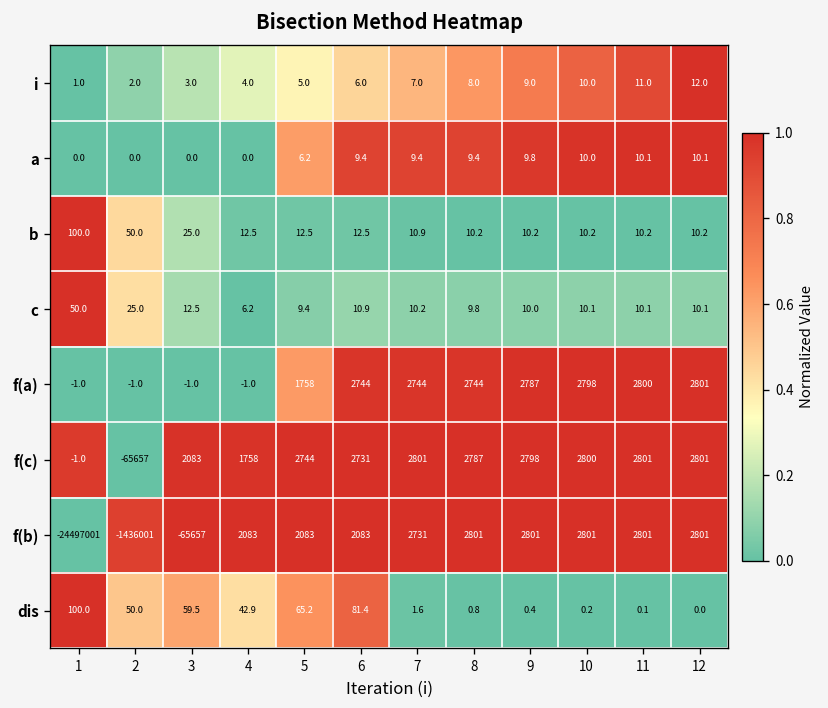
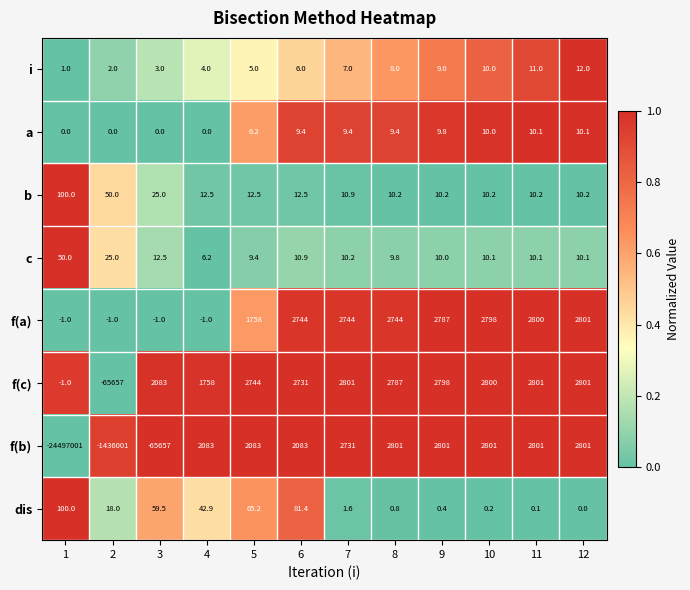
dis, 2: 50.0 -> 18.0
